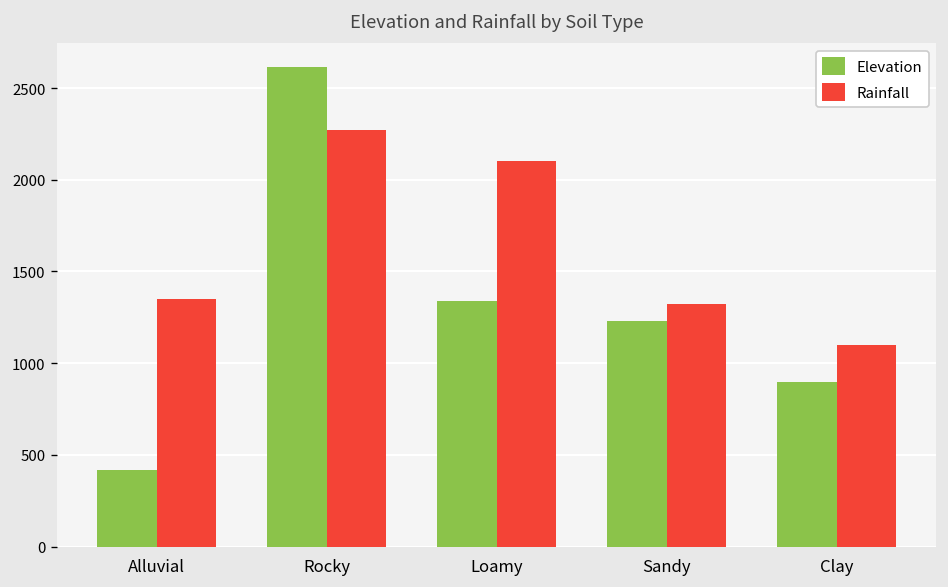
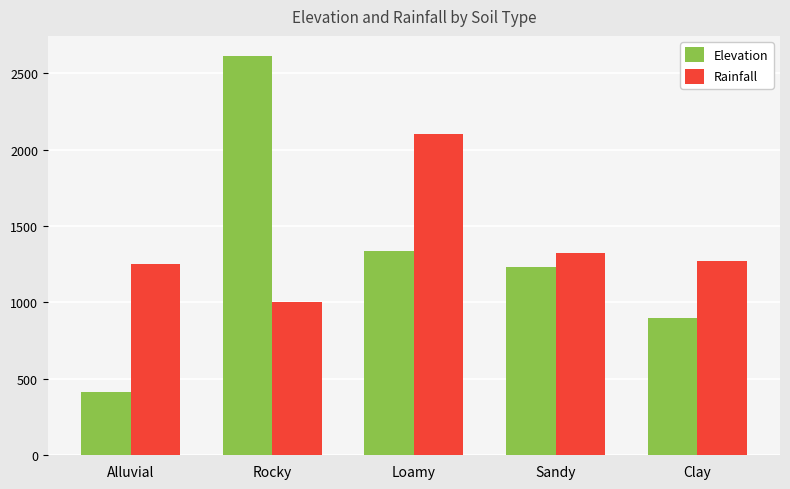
Rainfall, Alluvial: 1350 -> 1250
Rainfall, Rocky: 2270 -> 1000
Rainfall, Clay: 1100 -> 1270
